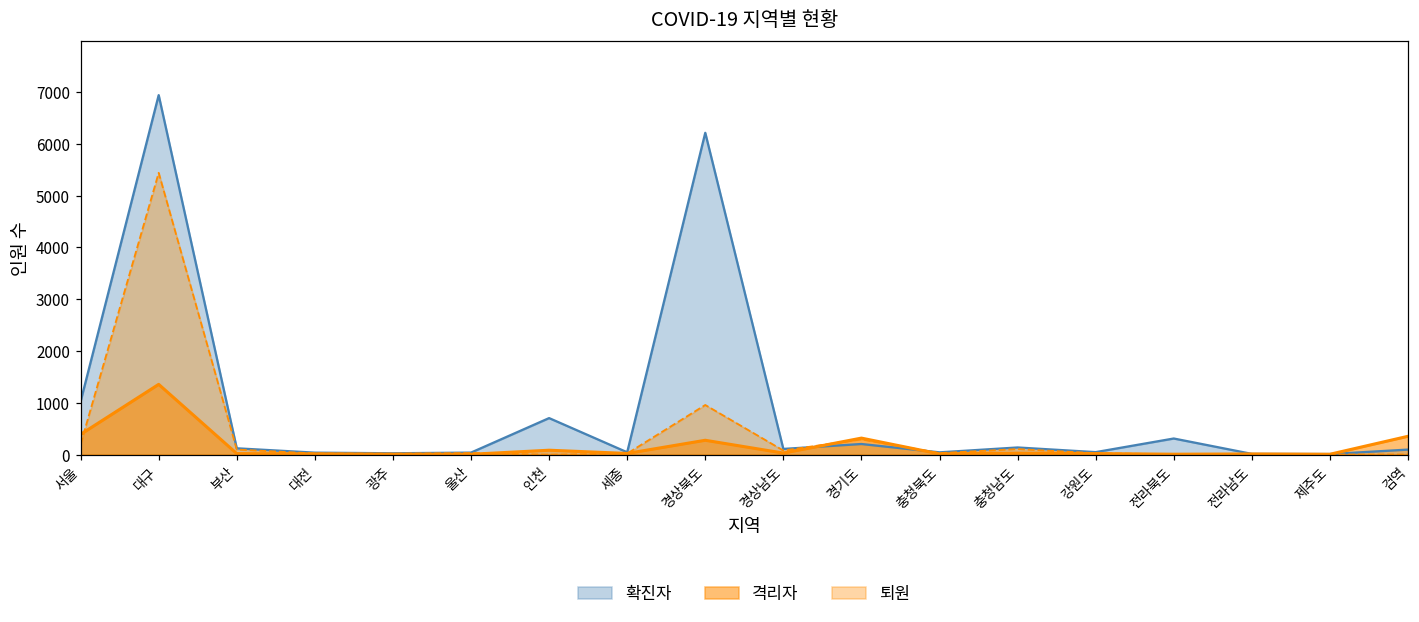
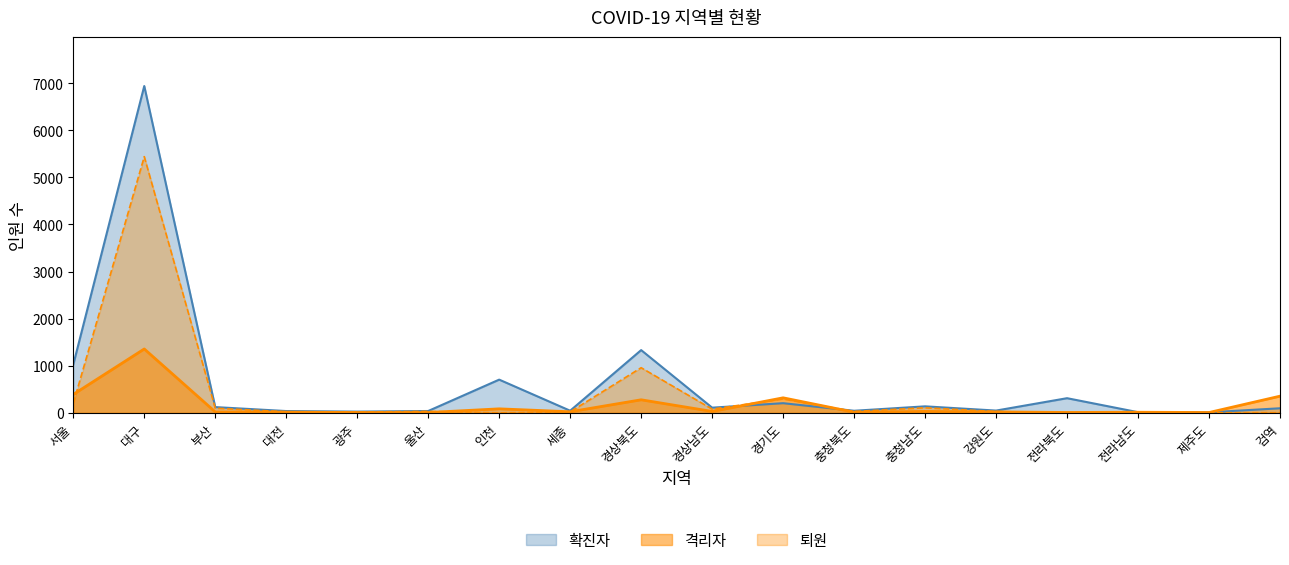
확진자, 경상북도: 6200 -> 1300
